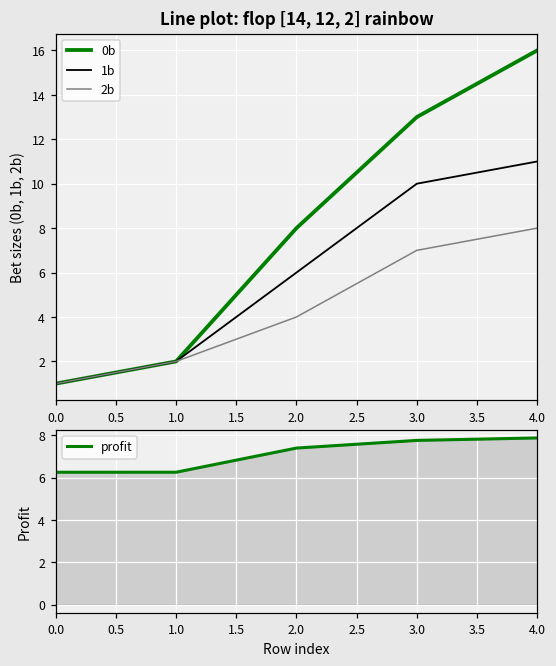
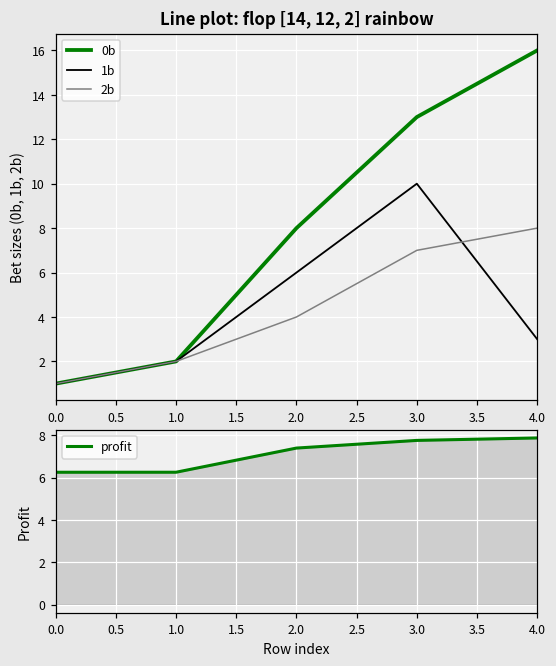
Line plot: flop [14, 12, 2] rainbow, 1b, 4.0: 11 -> 3
